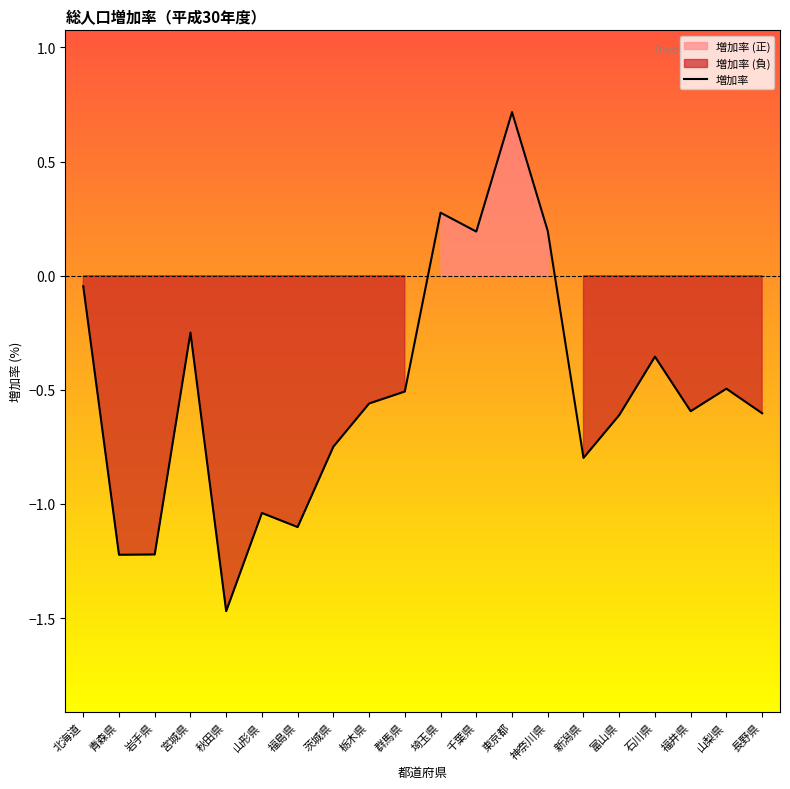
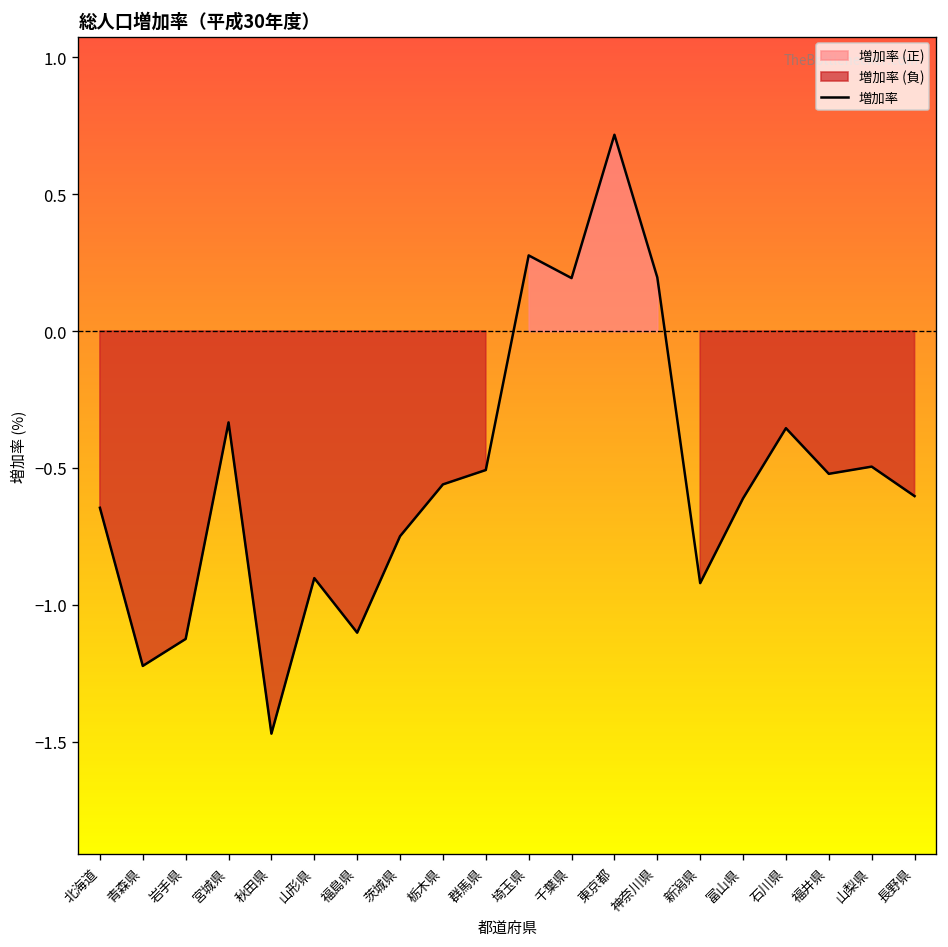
増加率, 北海道: -0.05 -> -0.65
増加率, 岩手県: -1.22 -> -1.12
増加率, 宮城県: -0.25 -> -0.33
増加率, 山形県: -1.04 -> -0.90
増加率, 新潟県: -0.80 -> -0.92
増加率, 福井県: -0.59 -> -0.52
